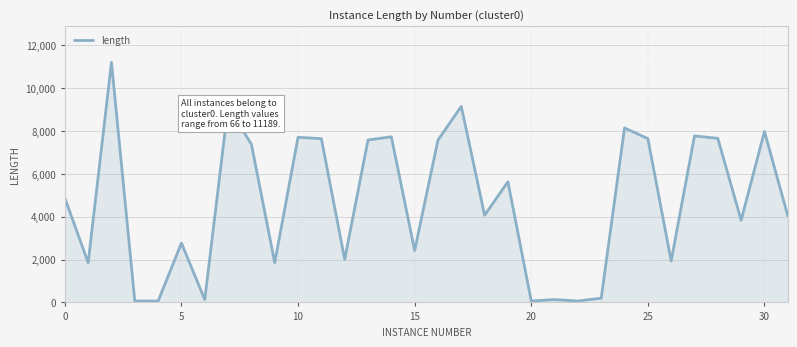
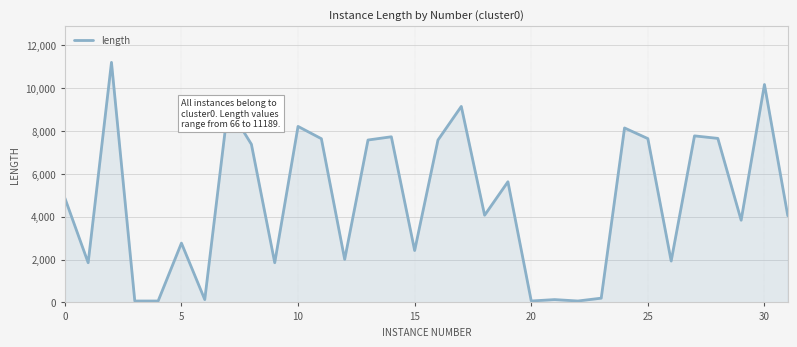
10: 7,700 -> 8,200
30: 8,000 -> 10,200
